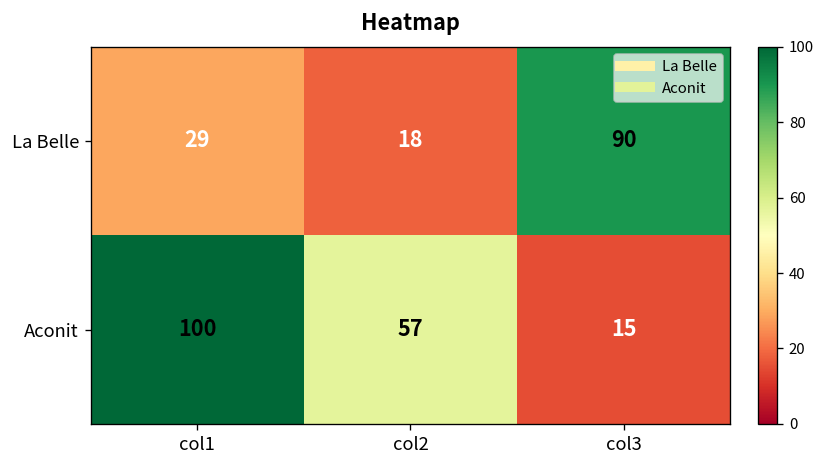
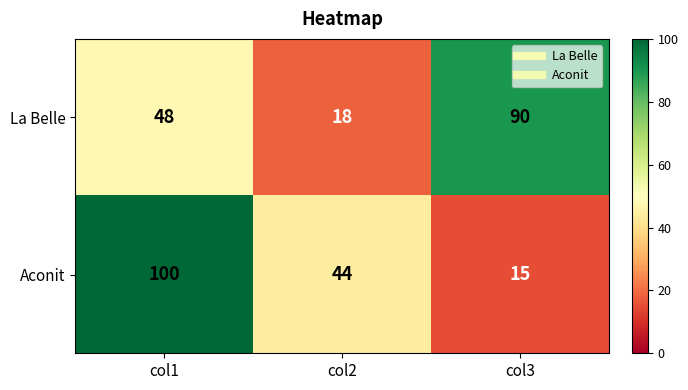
La Belle, col1: 29 -> 48
Aconit, col2: 57 -> 44
